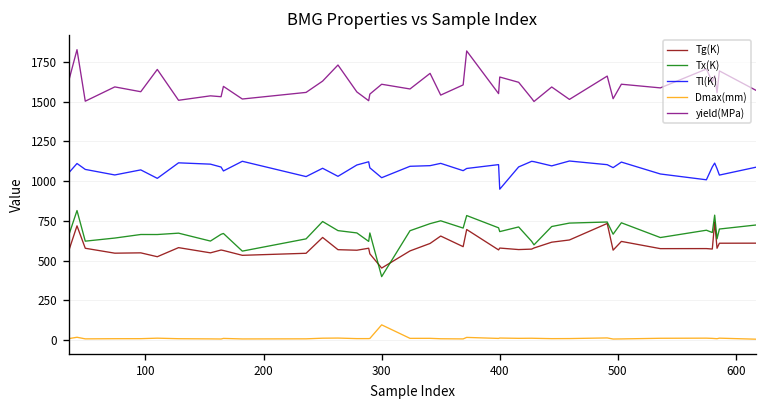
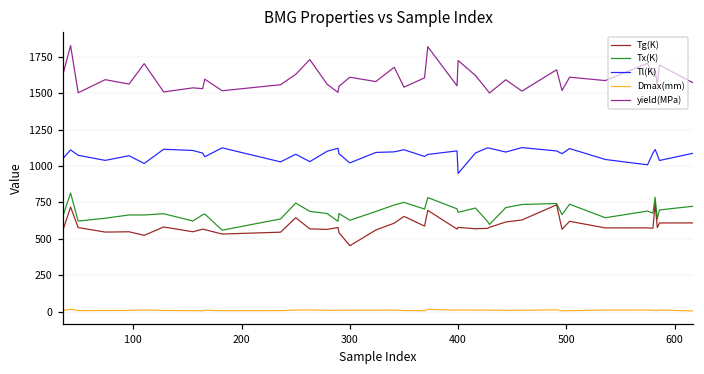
Tx(K), 300: 400 -> 630
Dmax(mm), 300: 100 -> 10
yield(MPa), 400: 1660 -> 1720
